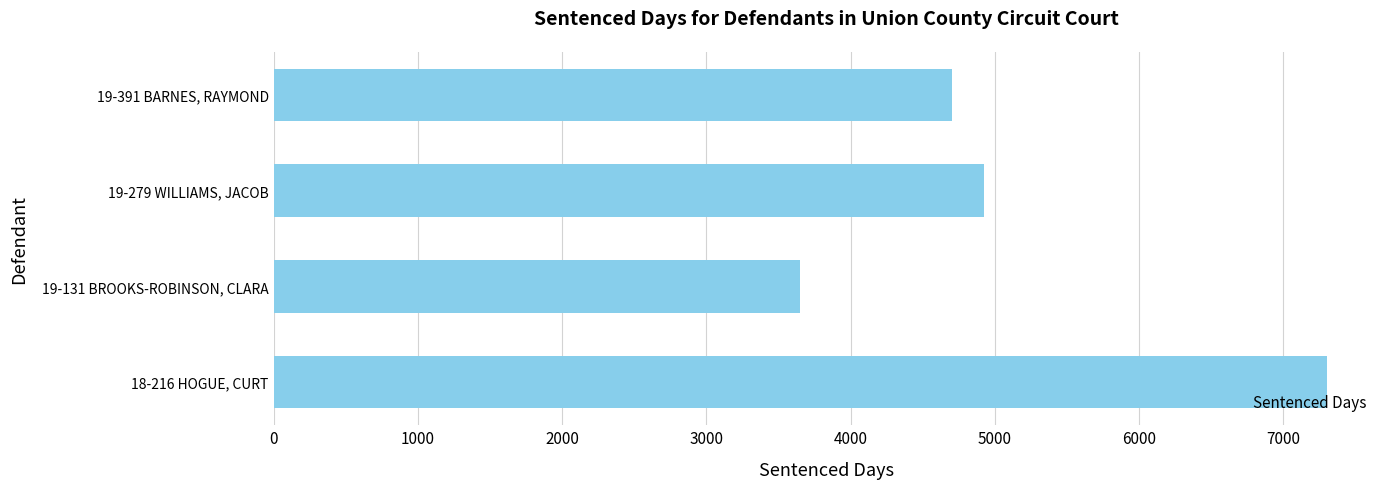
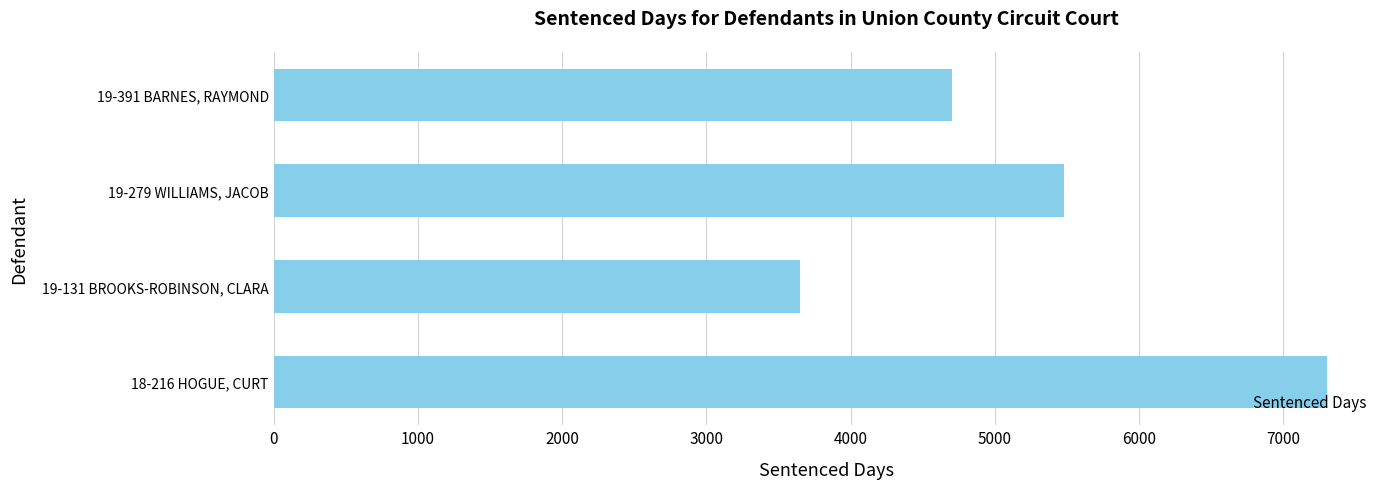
19-279 WILLIAMS, JACOB: 4930 -> 5480
